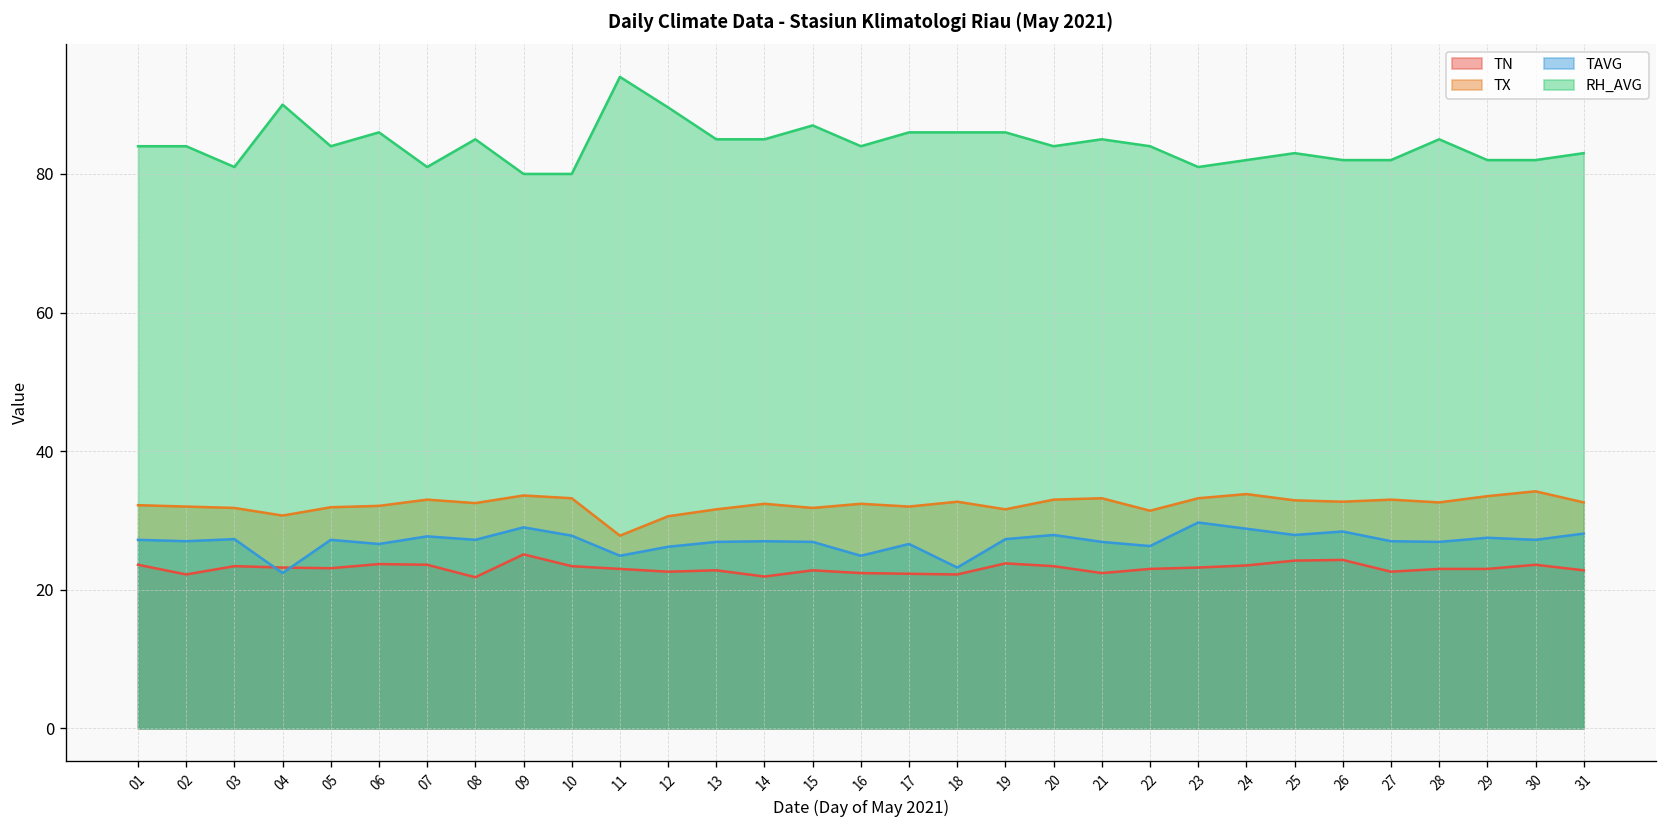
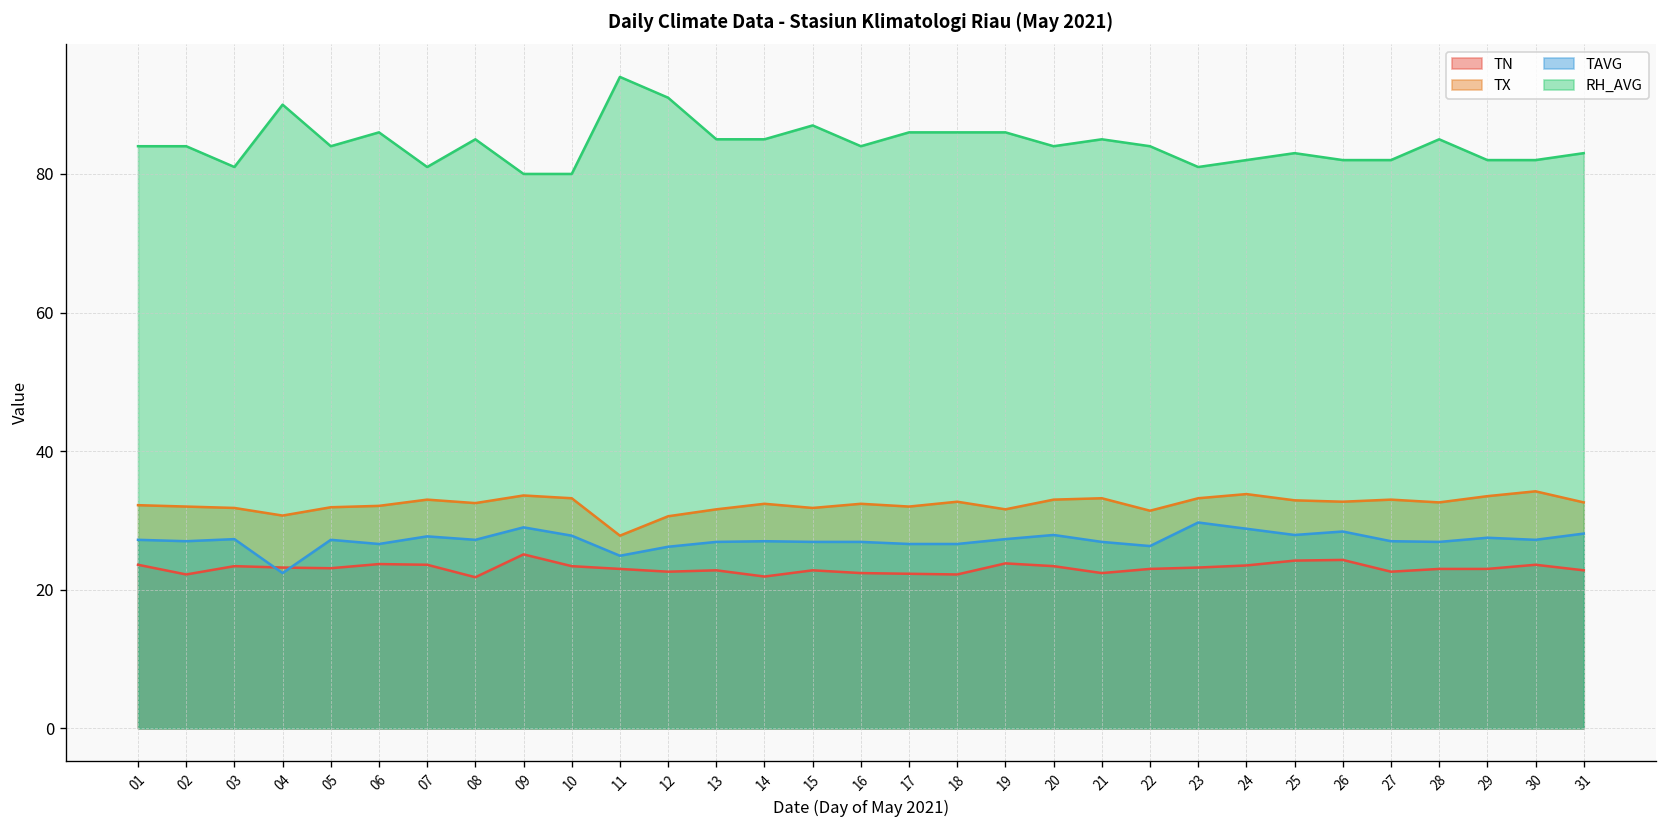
RH_AVG, 12: 90 -> 91
TAVG, 16: 25 -> 27
TAVG, 18: 23 -> 27
